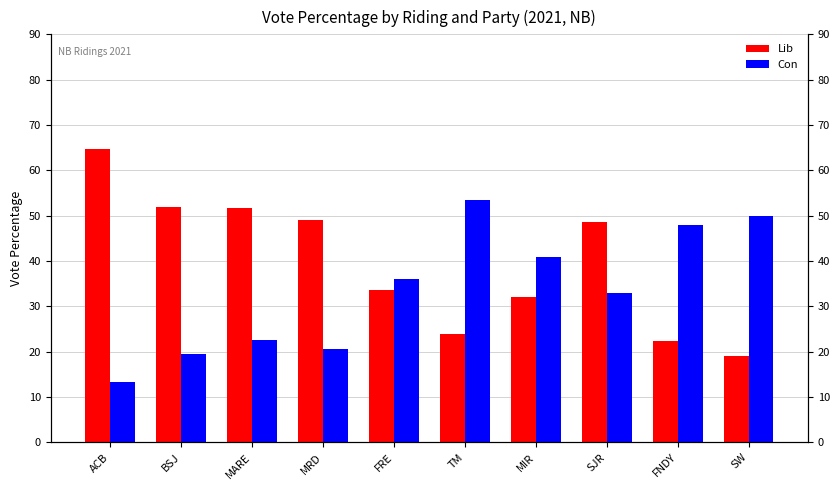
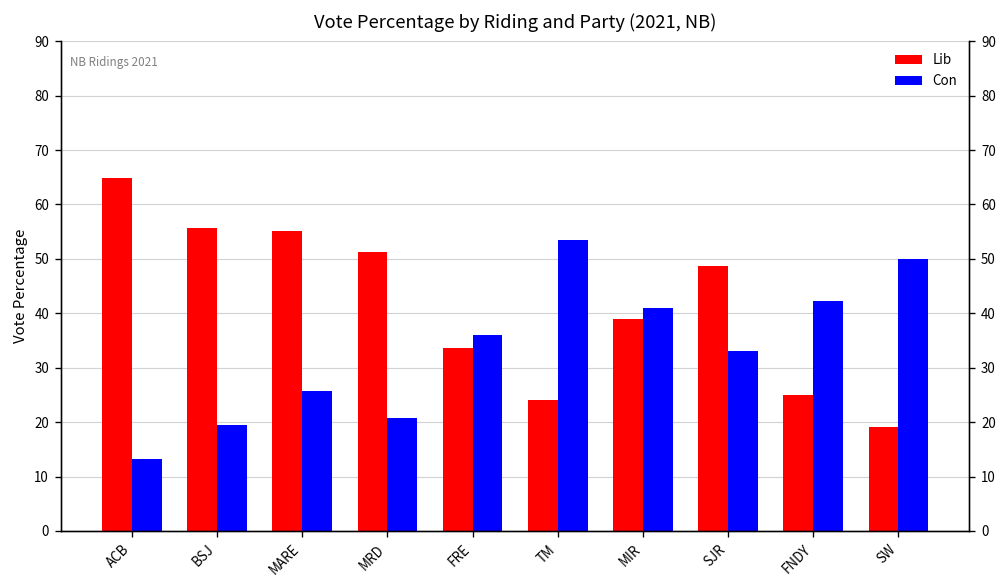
Lib, BSJ: 52 -> 56
Lib, MARE: 52 -> 55
Con, MARE: 23 -> 26
Lib, MRD: 49 -> 51
Lib, MIR: 32 -> 39
Lib, FNDY: 22 -> 25
Con, FNDY: 48 -> 42
